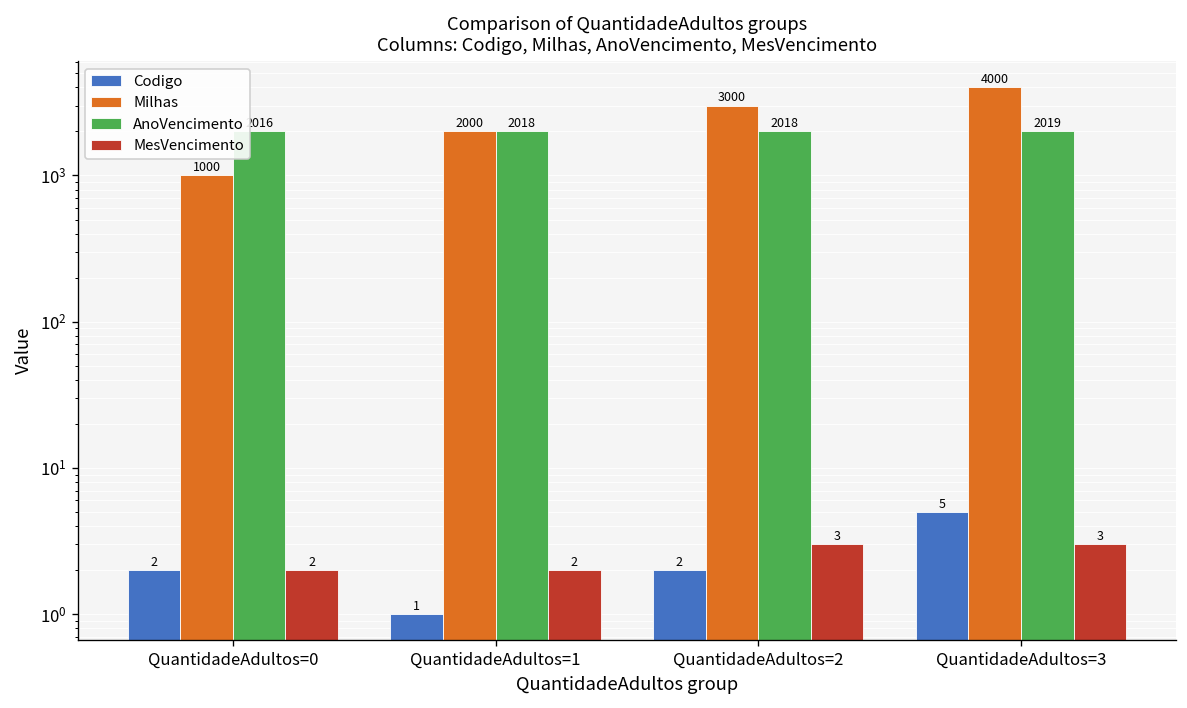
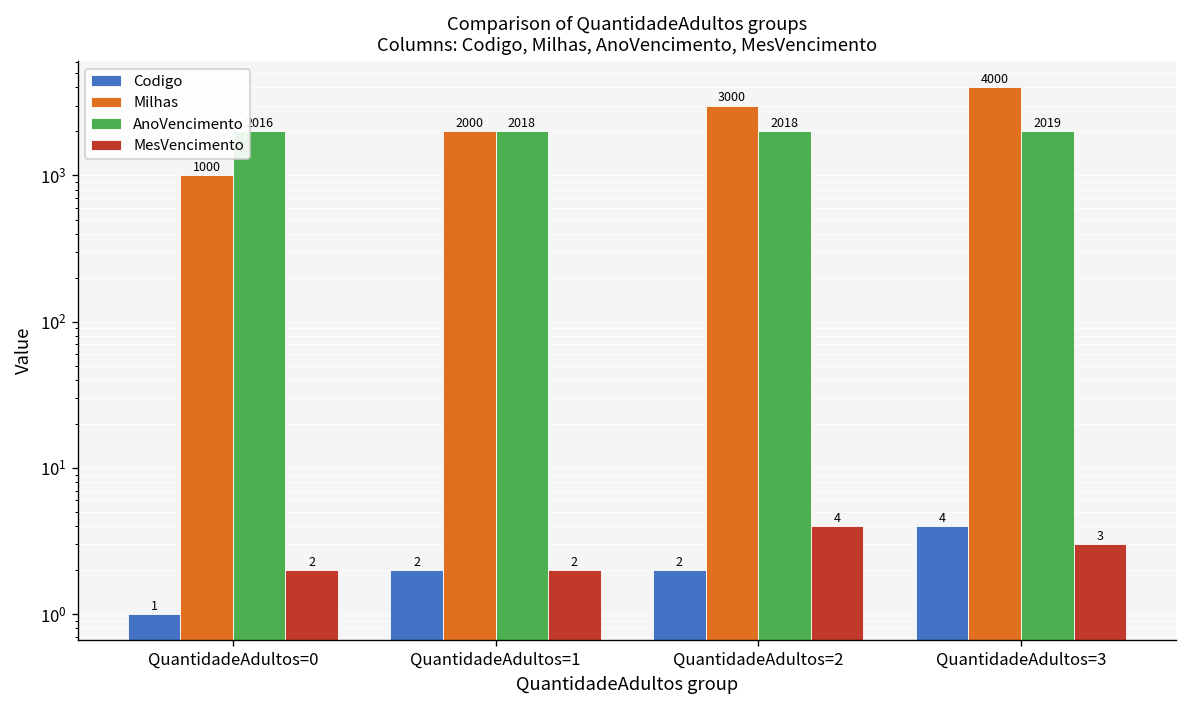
Codigo, QuantidadeAdultos=0: 2 -> 1
Codigo, QuantidadeAdultos=1: 1 -> 2
MesVencimento, QuantidadeAdultos=2: 3 -> 4
Codigo, QuantidadeAdultos=3: 5 -> 4
